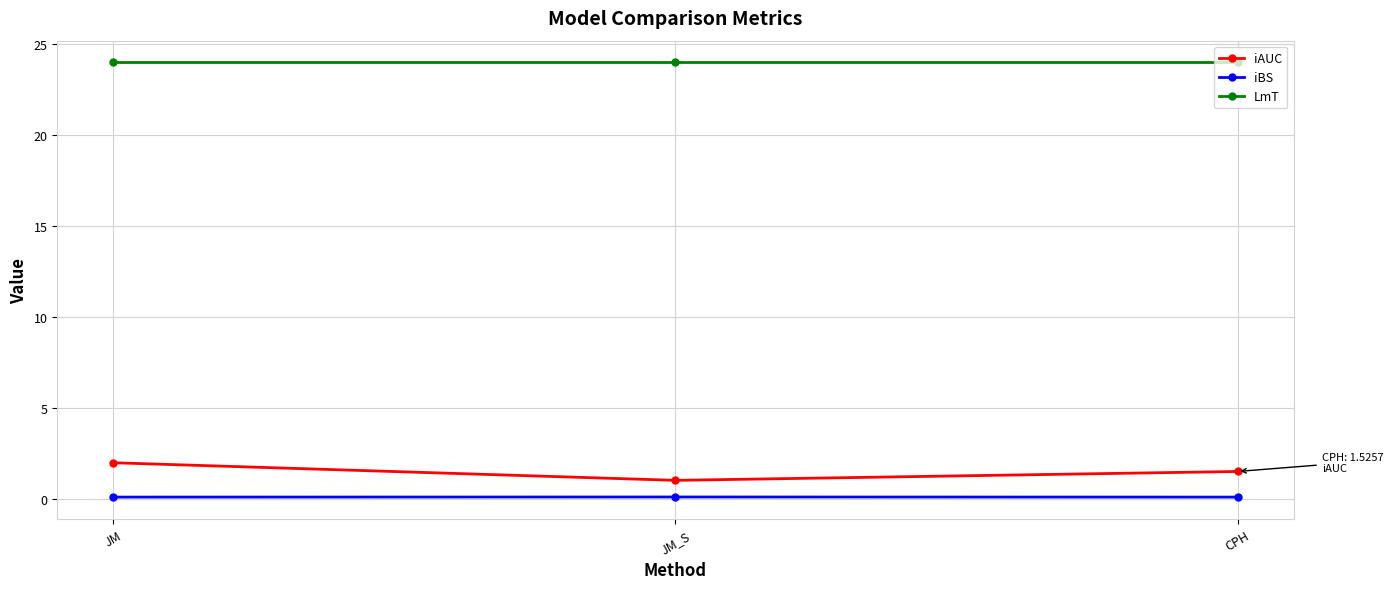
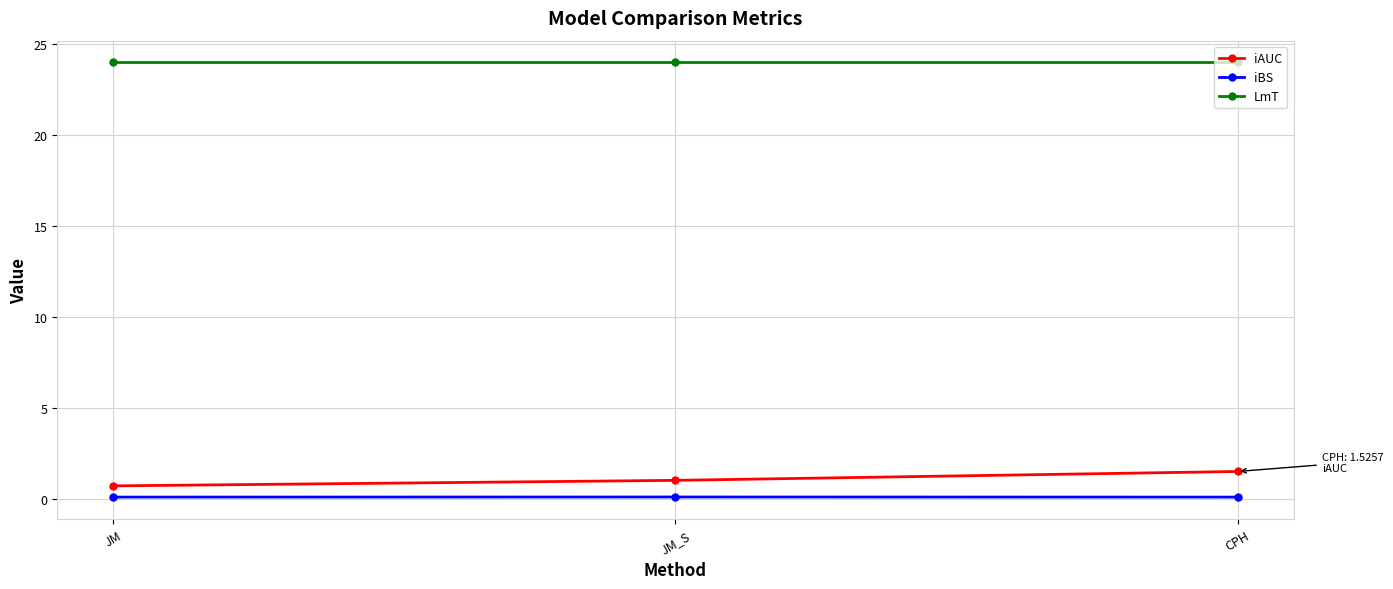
iAUC, JM: 2.0 -> 0.7
